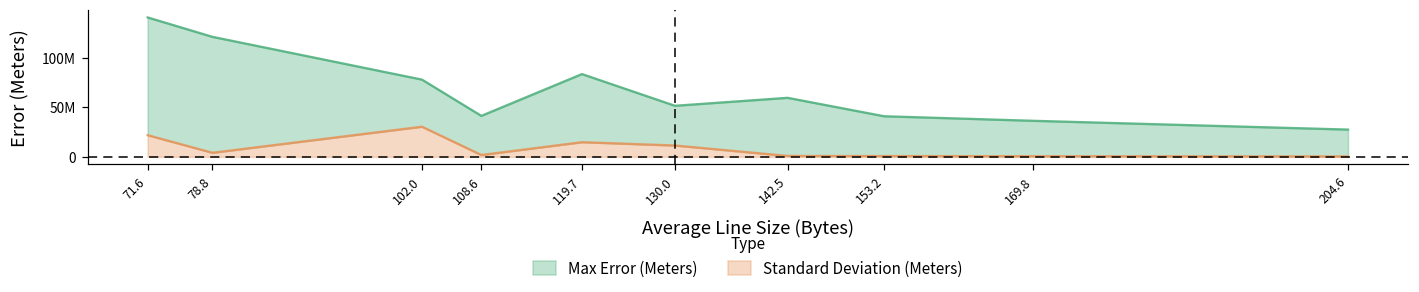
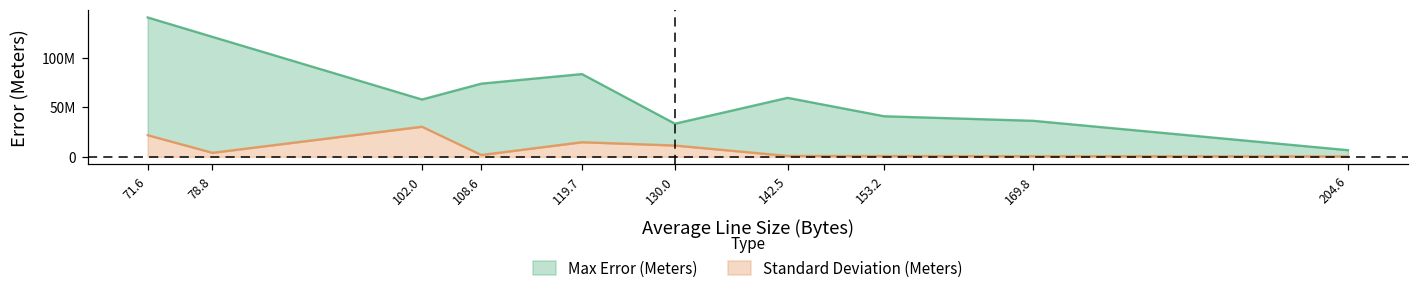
Max Error (Meters), 102.0: 80000000 -> 60000000
Max Error (Meters), 108.6: 40000000 -> 70000000
Max Error (Meters), 130.0: 50000000 -> 30000000
Max Error (Meters), 204.6: 30000000 -> 10000000
